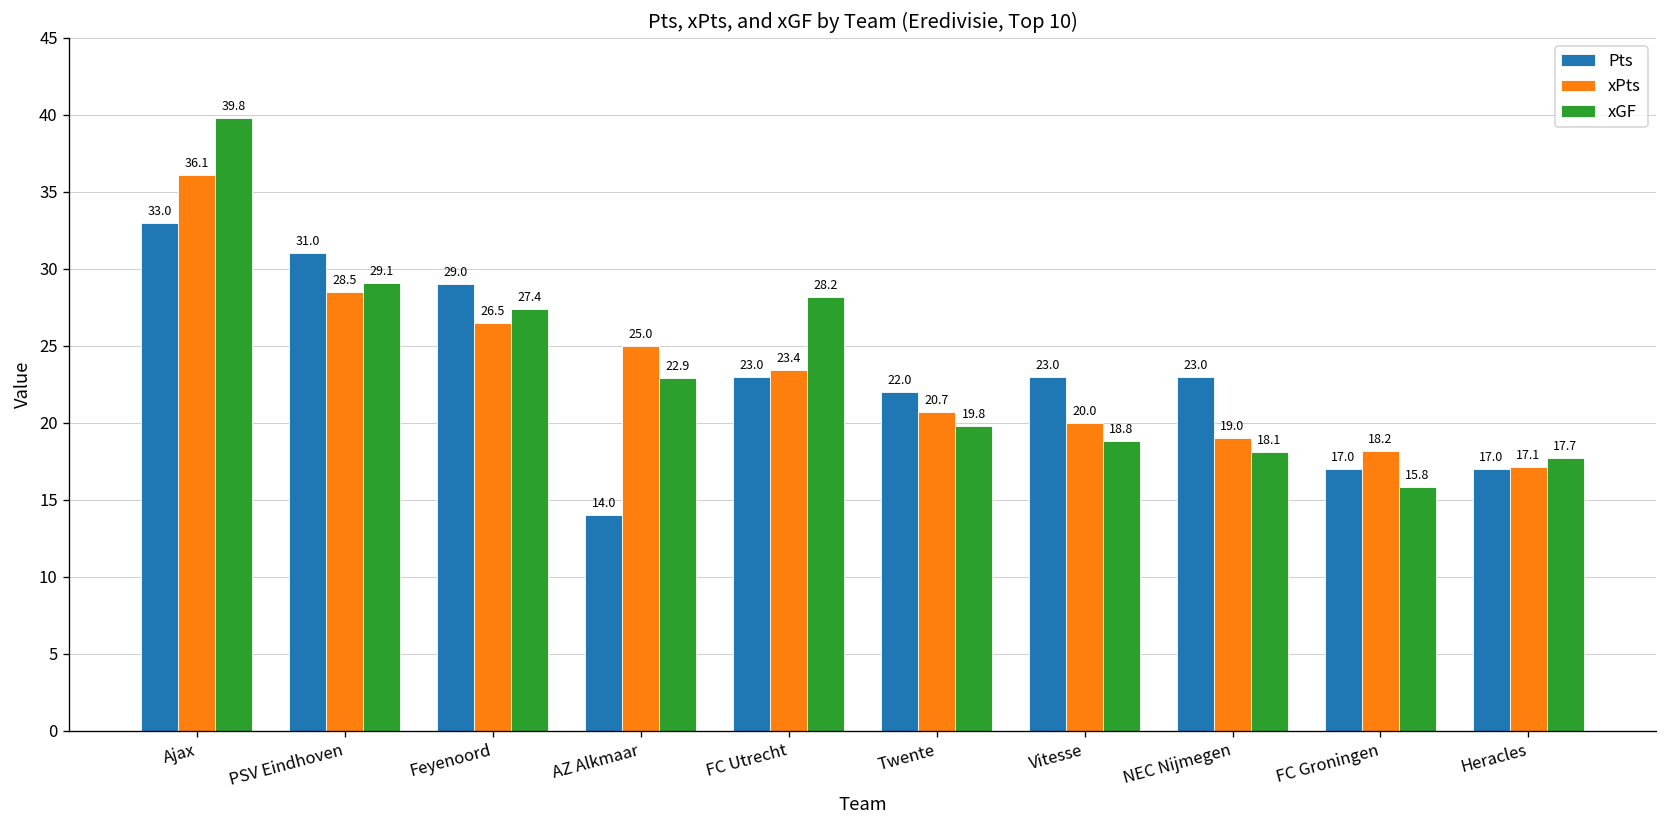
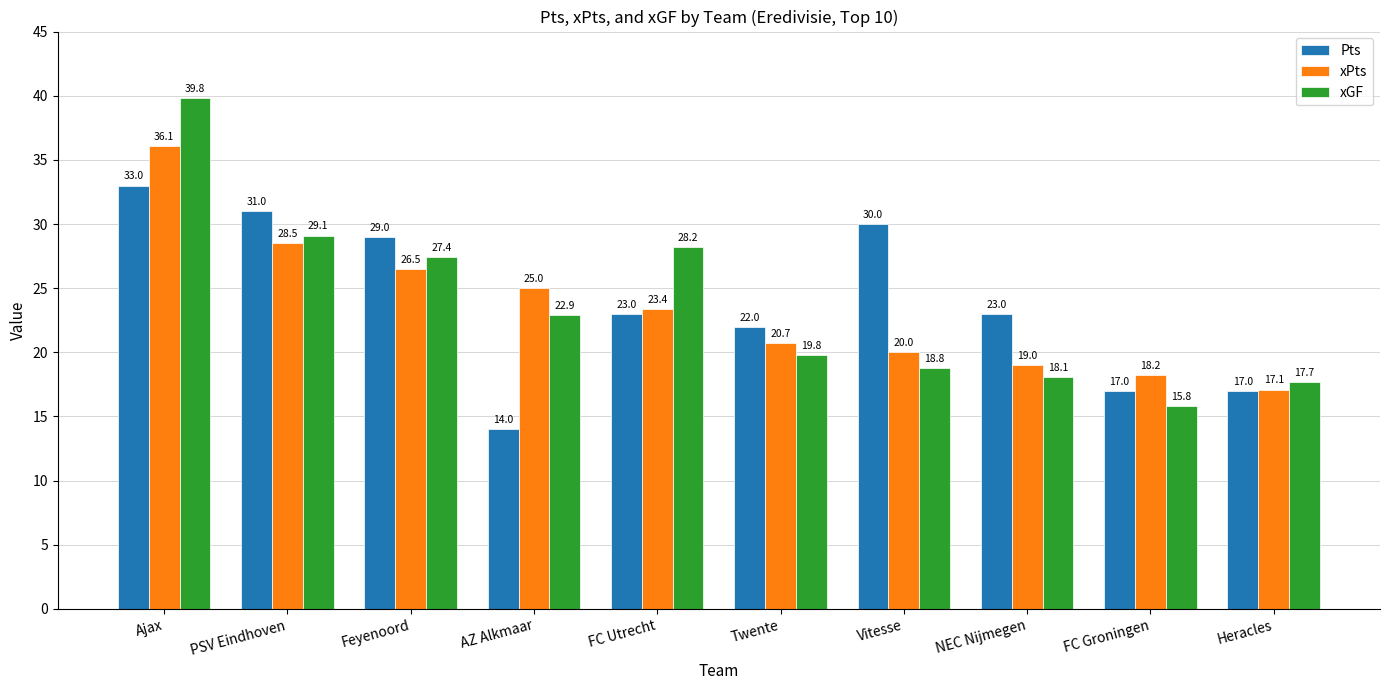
Pts, Vitesse: 23.0 -> 30.0
